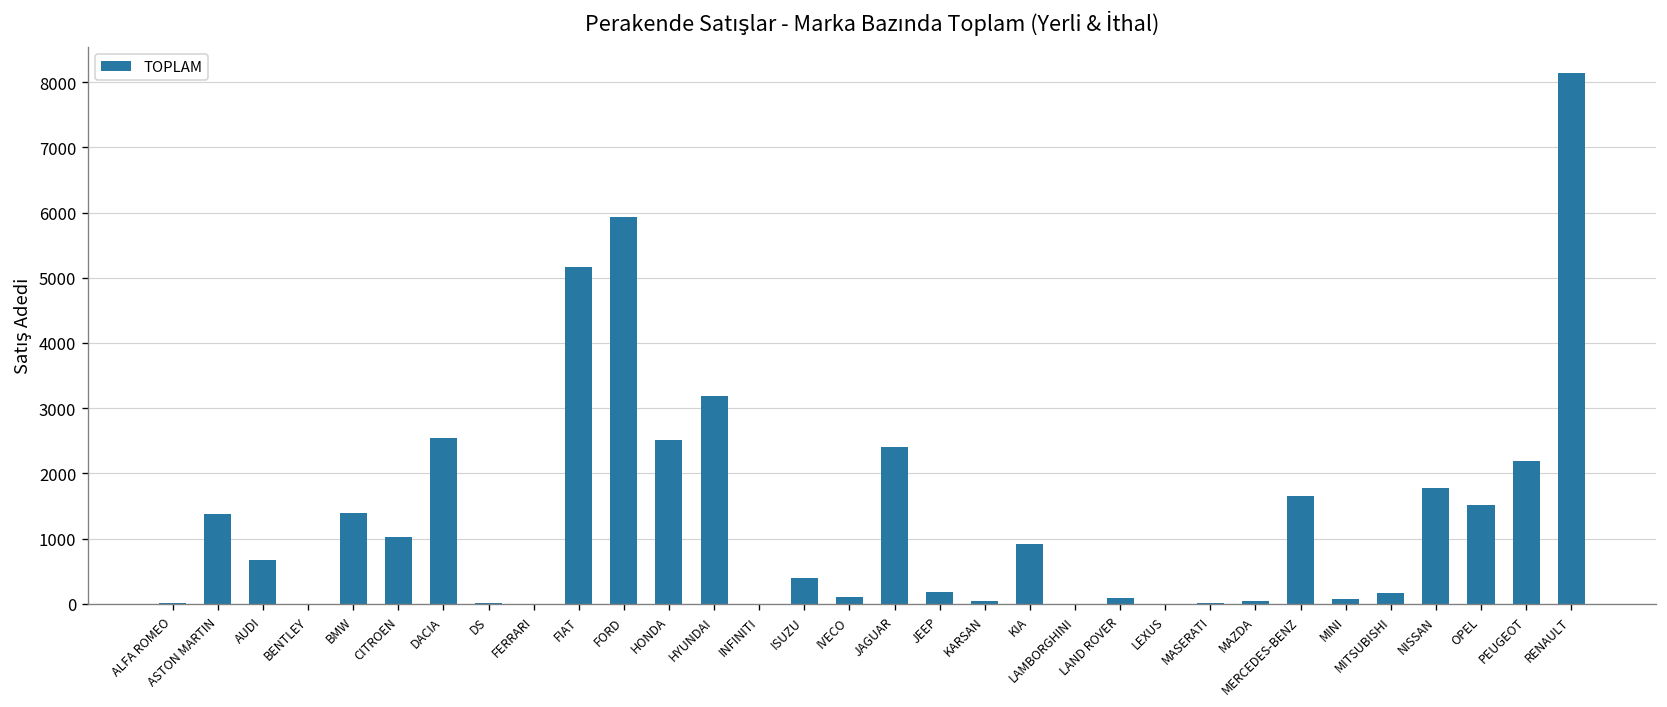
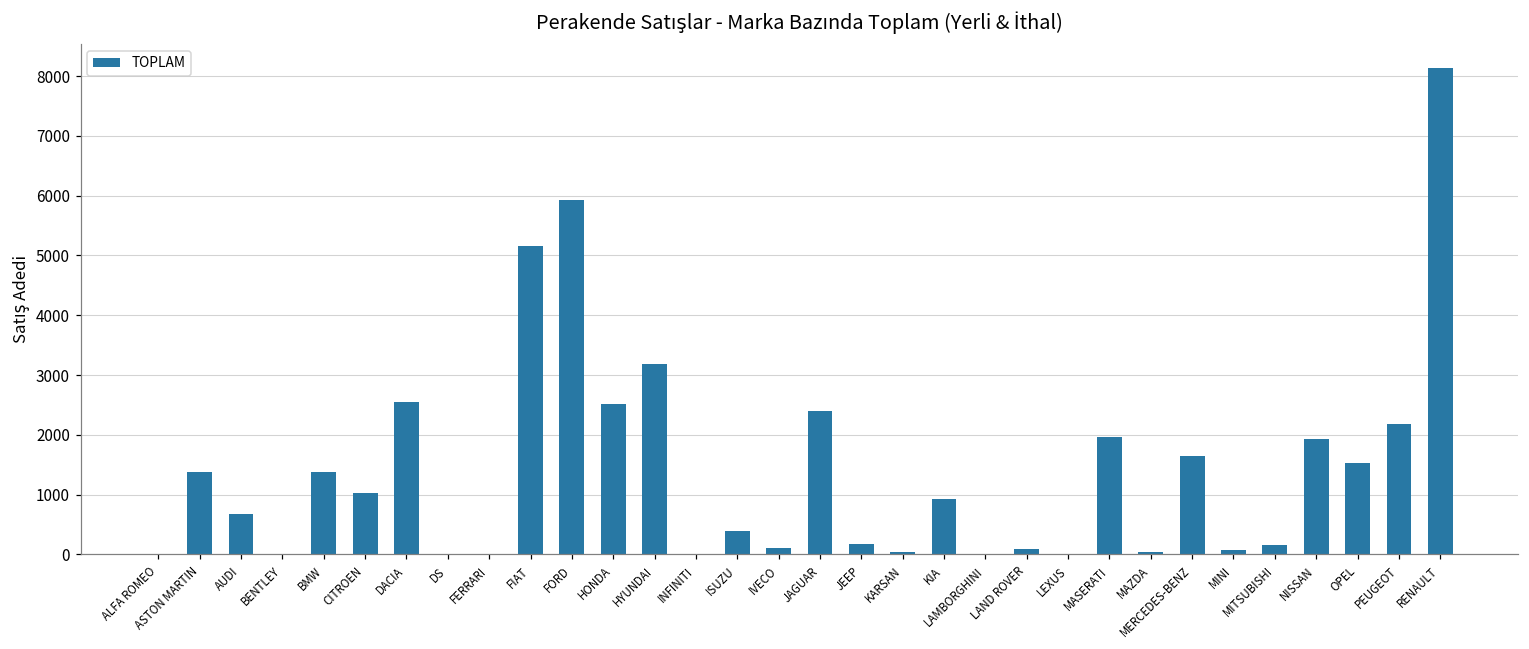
MASERATI: 0 -> 2000
NISSAN: 1800 -> 1900
